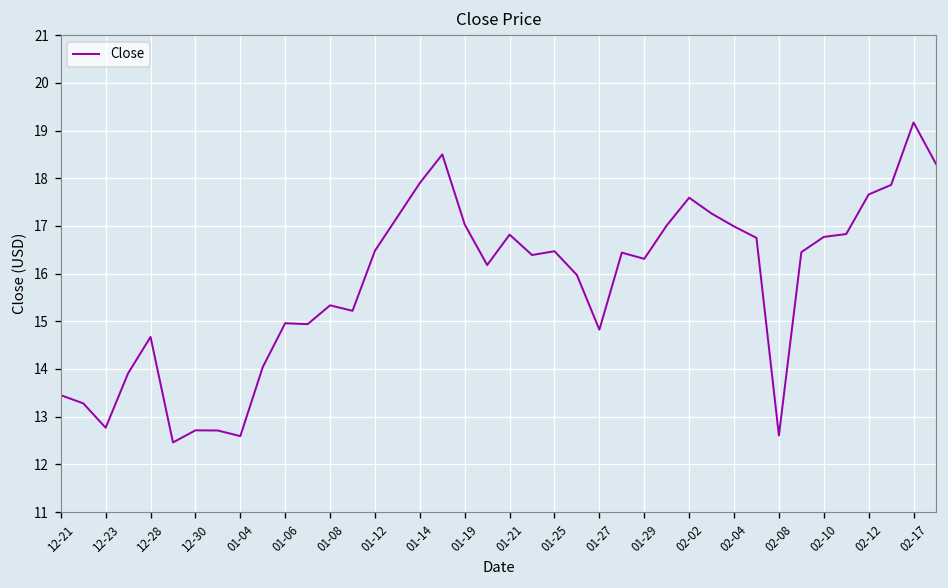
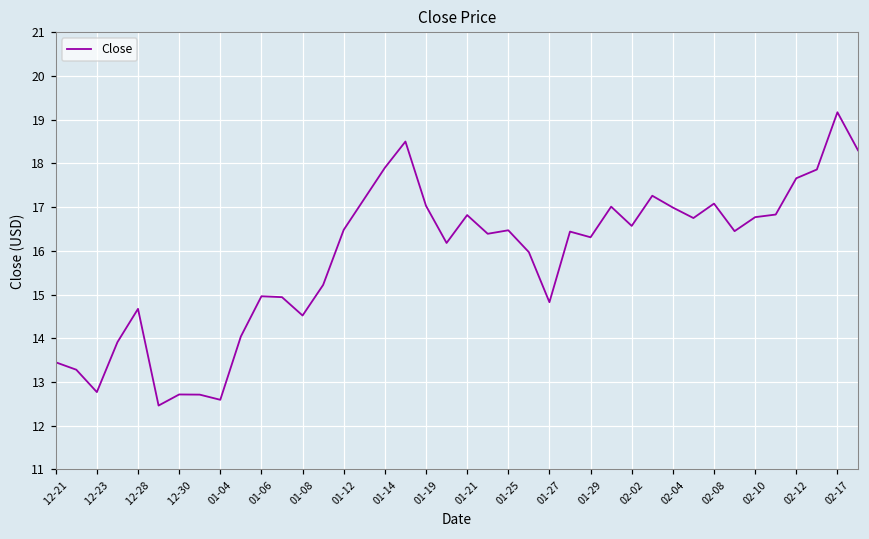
01-08: 15.3 -> 14.5
02-02: 17.6 -> 16.6
02-08: 12.6 -> 17.1
